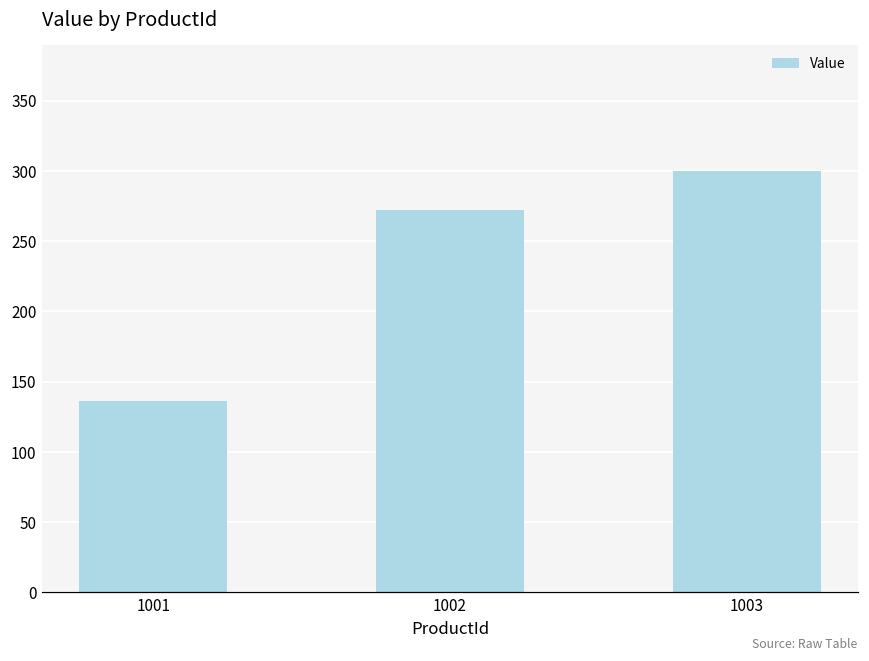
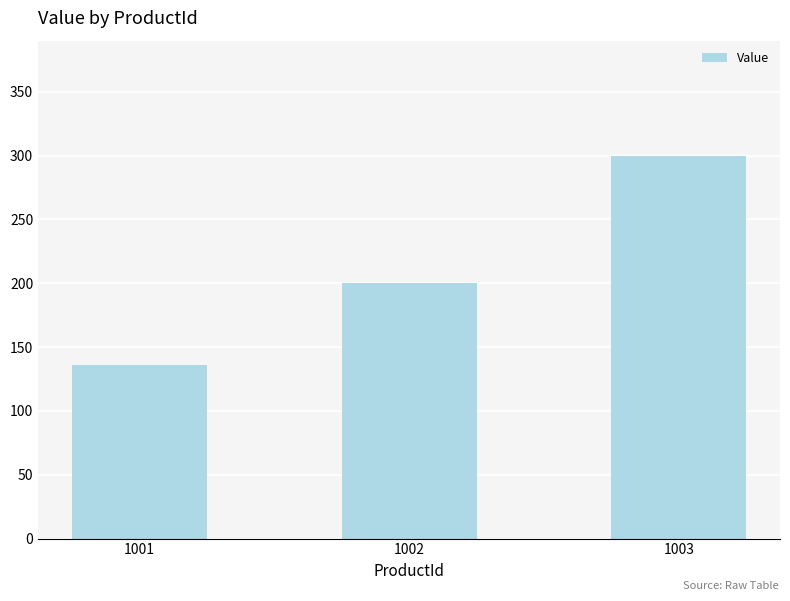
1002: 272 -> 200
